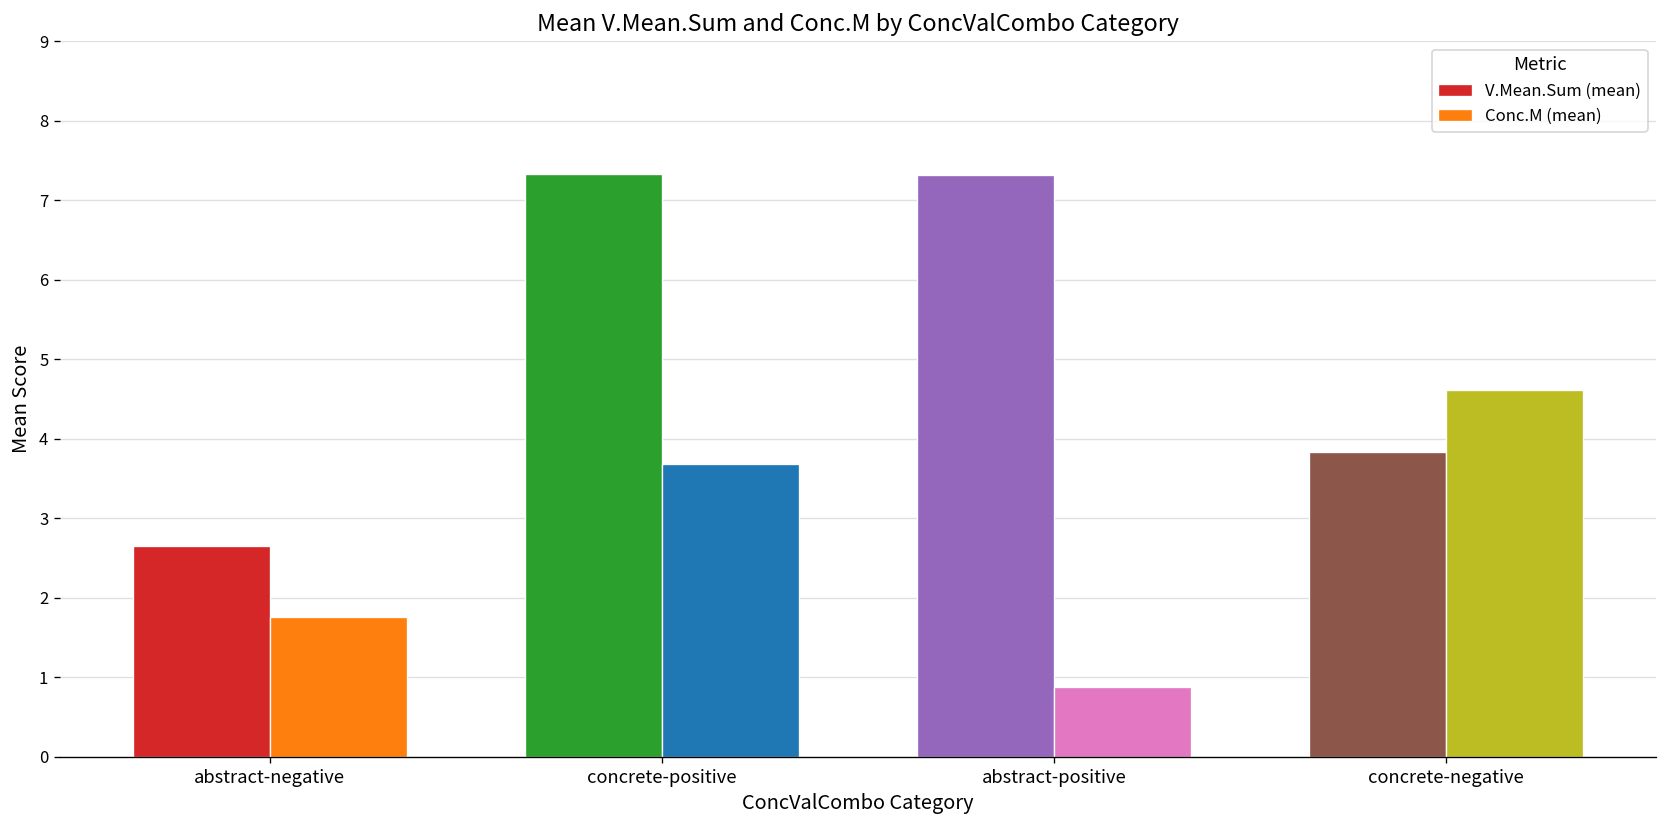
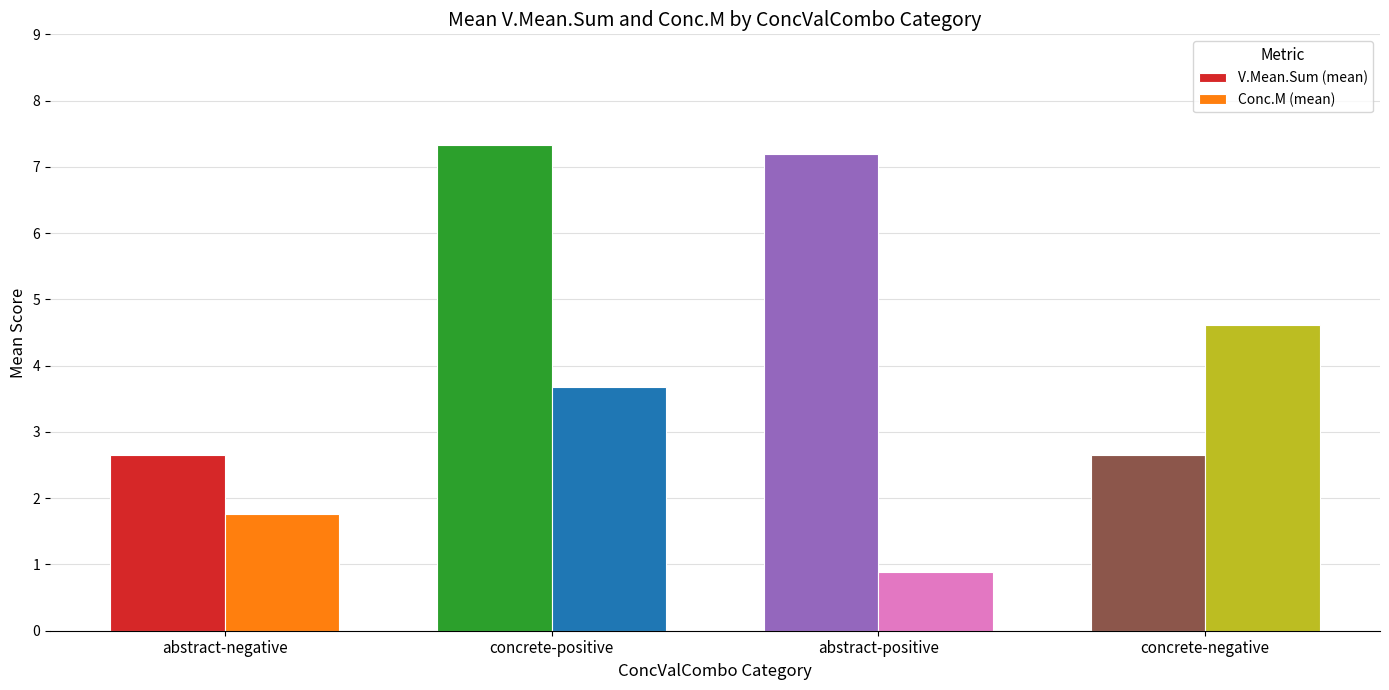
V.Mean.Sum (mean), abstract-positive: 7.3 -> 7.2
V.Mean.Sum (mean), concrete-negative: 3.8 -> 2.7
